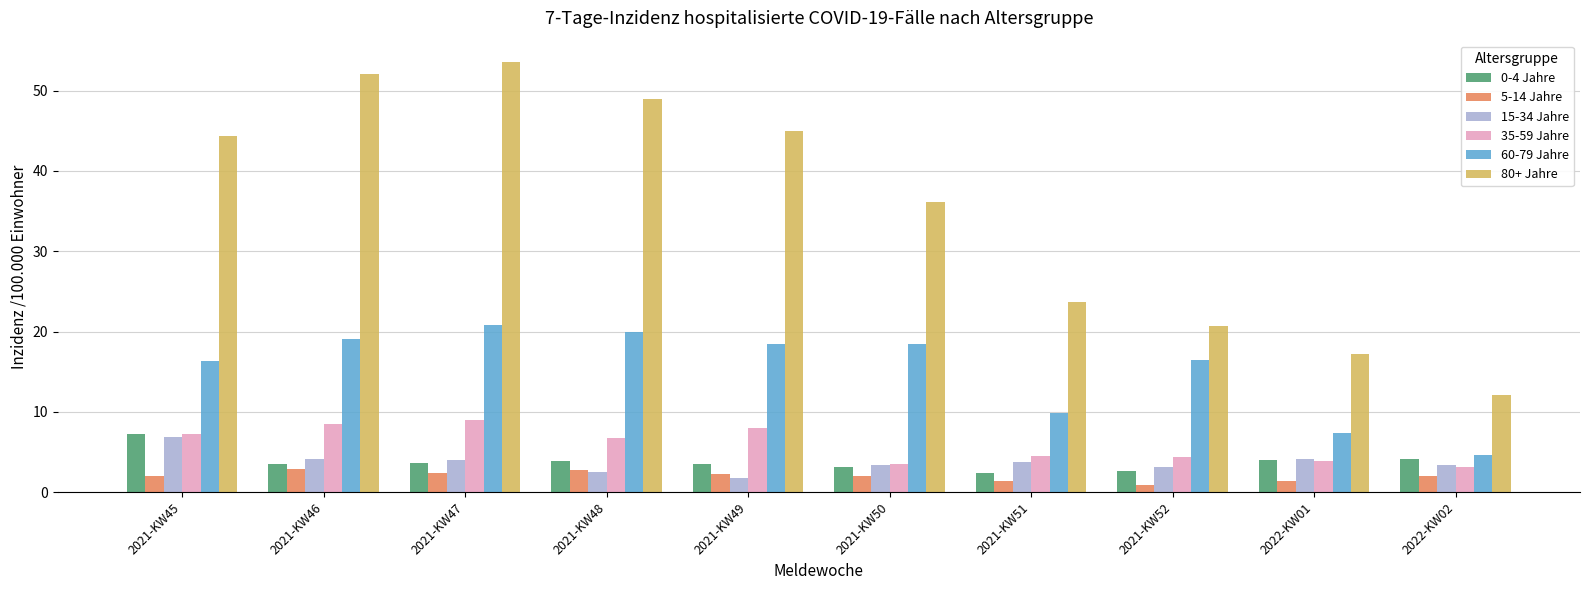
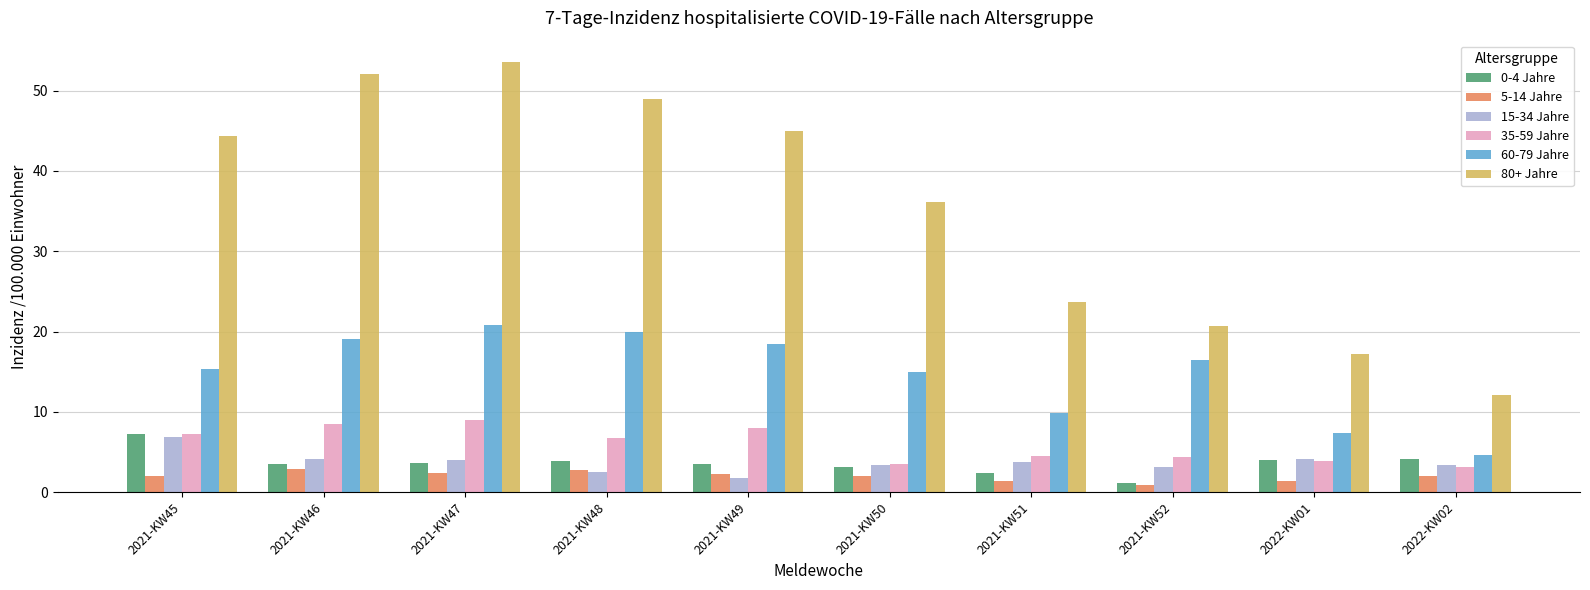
60-79 Jahre, 2021-KW45: 16 -> 15
60-79 Jahre, 2021-KW50: 19 -> 15
0-4 Jahre, 2021-KW52: 3 -> 1
